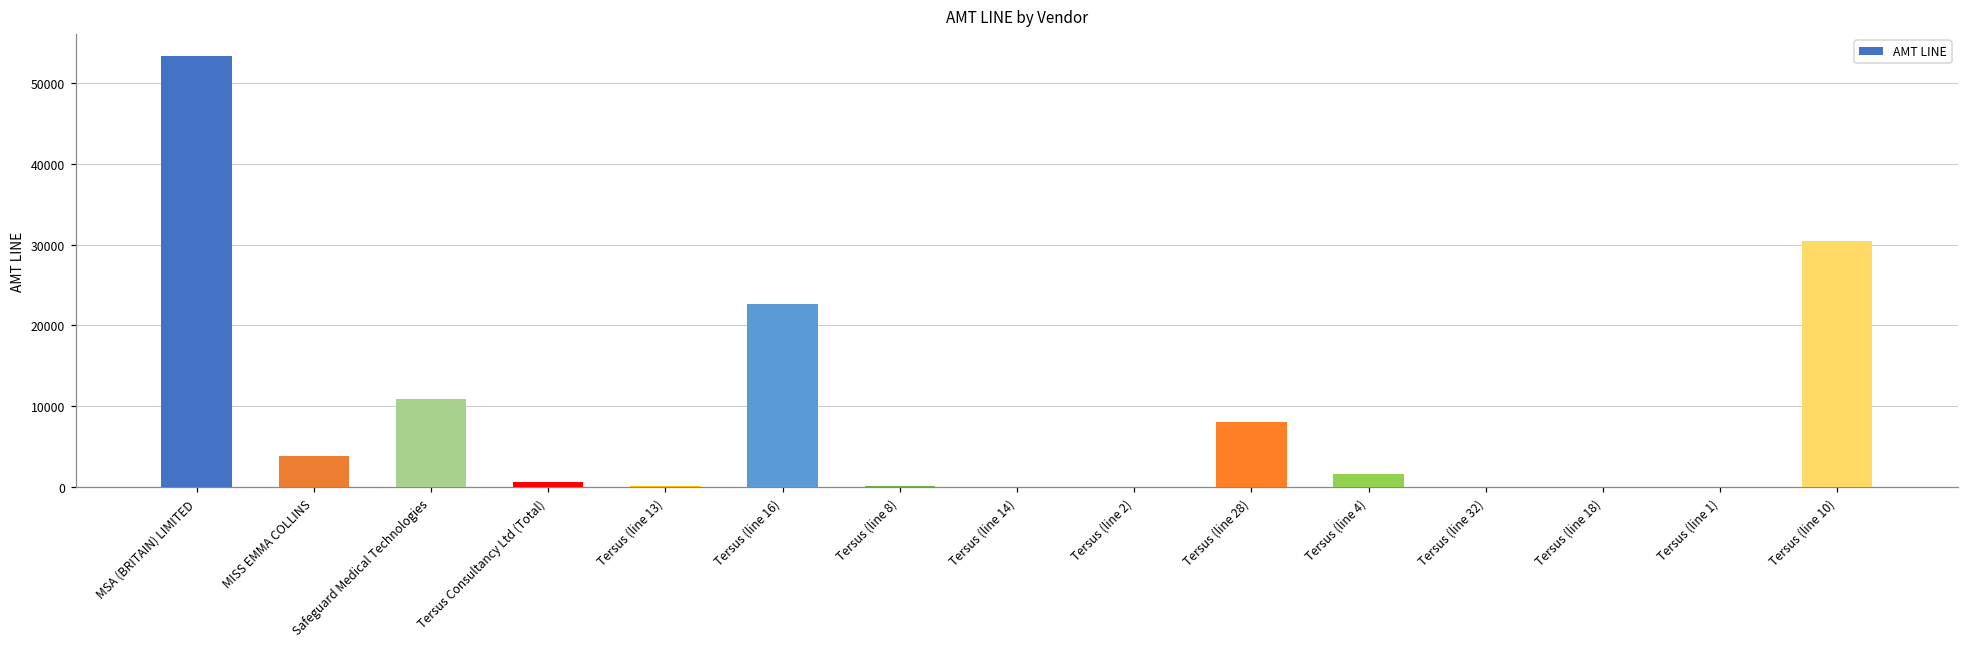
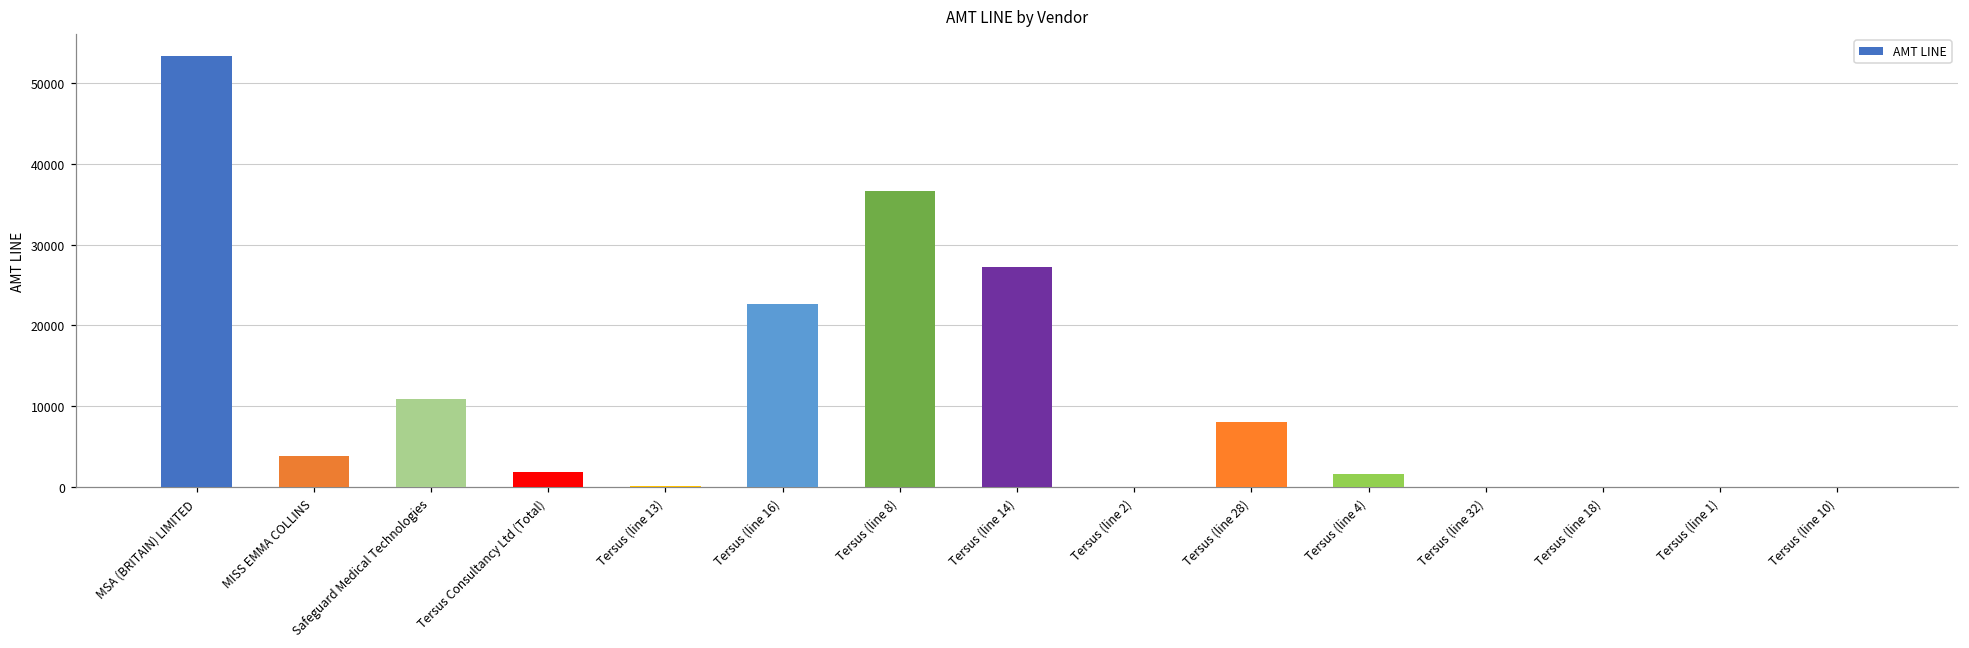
Tersus Consultancy Ltd (Total): 1000 -> 2000
Tersus (line 8): 0 -> 37000
Tersus (line 14): 0 -> 27000
Tersus (line 10): 30000 -> 0
